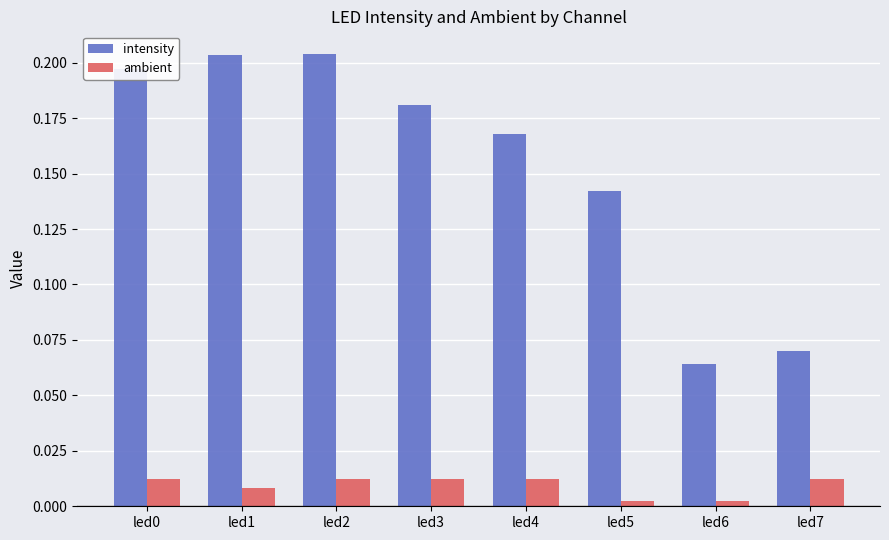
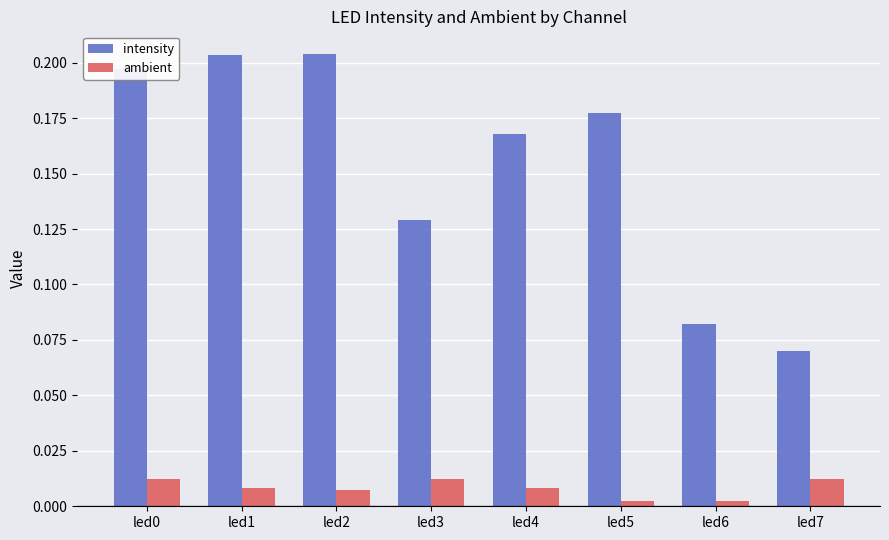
ambient, led2: 0.012 -> 0.007
intensity, led3: 0.181 -> 0.129
ambient, led4: 0.012 -> 0.008
intensity, led5: 0.142 -> 0.177
intensity, led6: 0.064 -> 0.082
